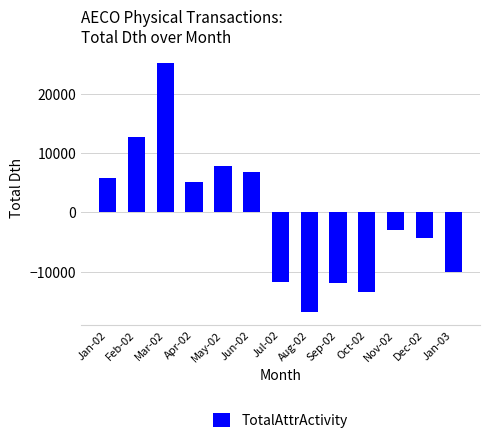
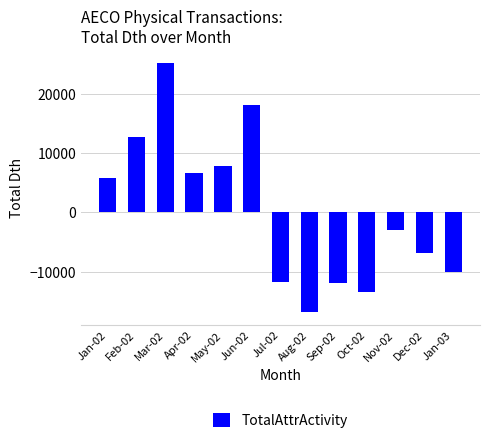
Apr-02: 5000 -> 7000
Jun-02: 7000 -> 18000
Dec-02: -4000 -> -7000
